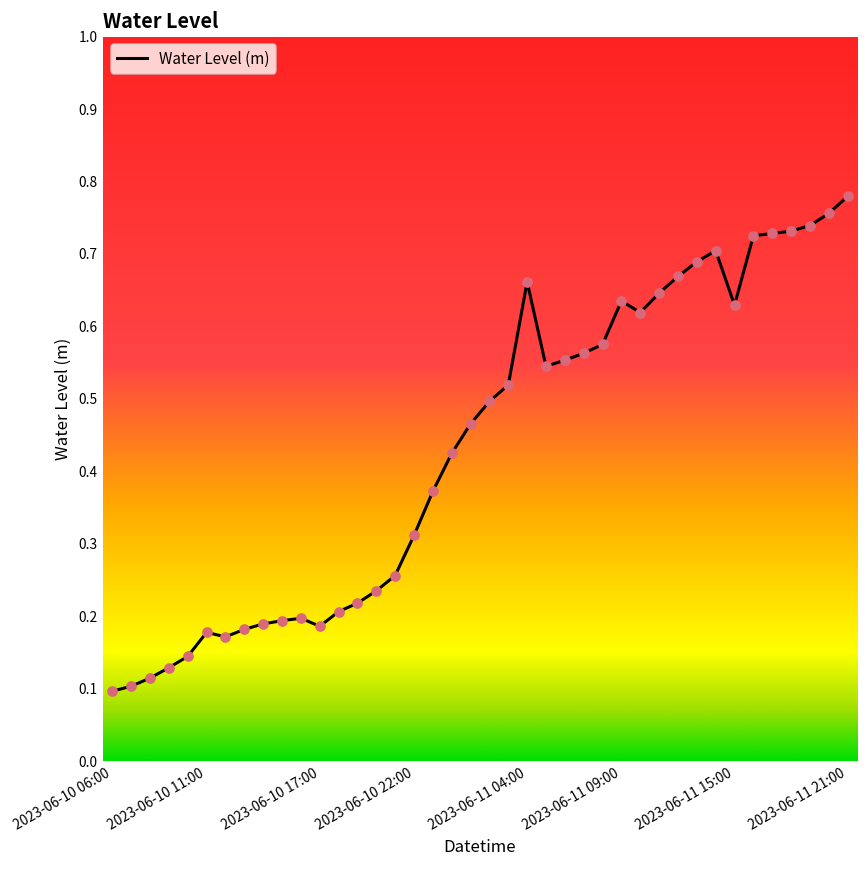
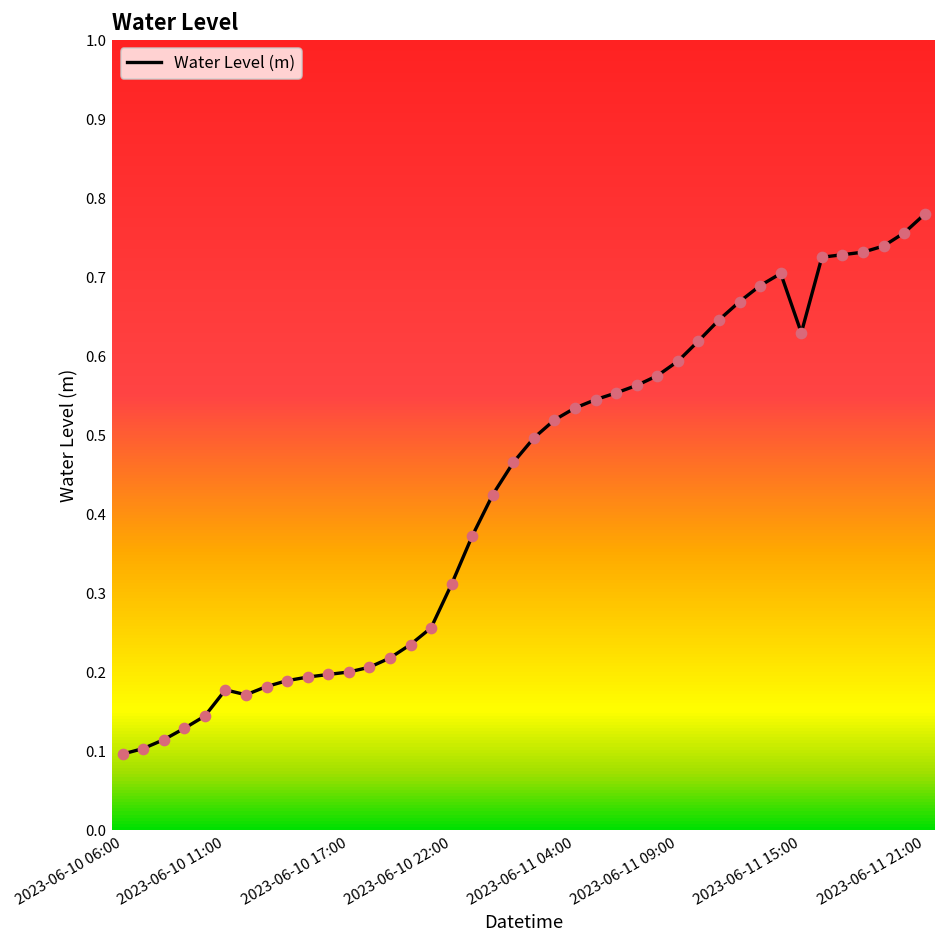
2023-06-10 17:00: 0.19 -> 0.20
2023-06-11 04:00: 0.66 -> 0.53
2023-06-11 09:00: 0.64 -> 0.59
